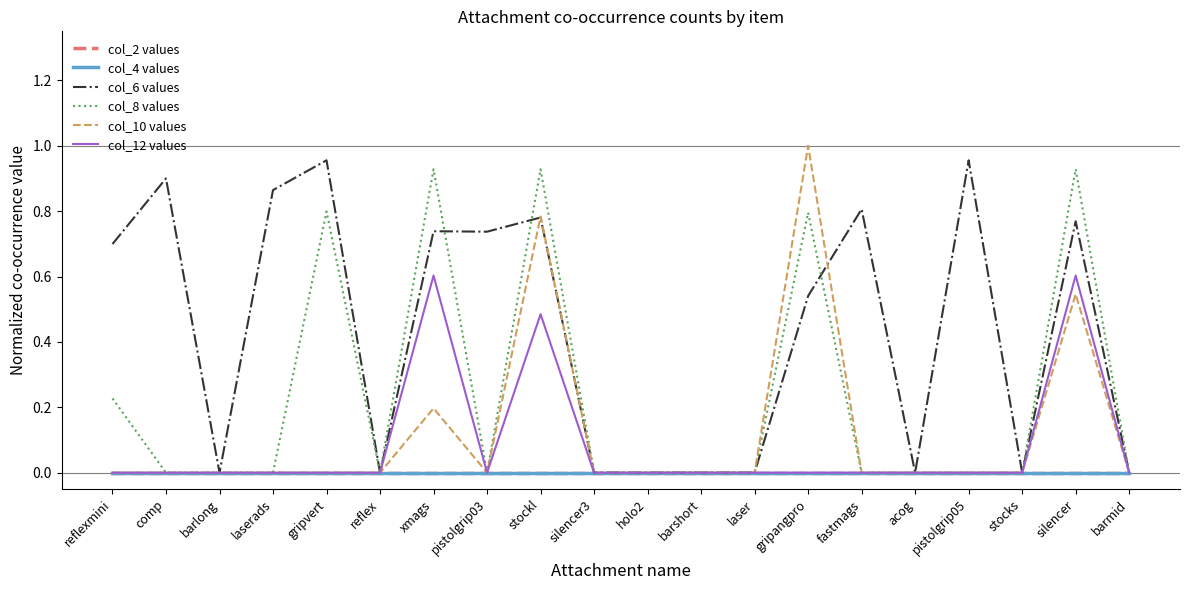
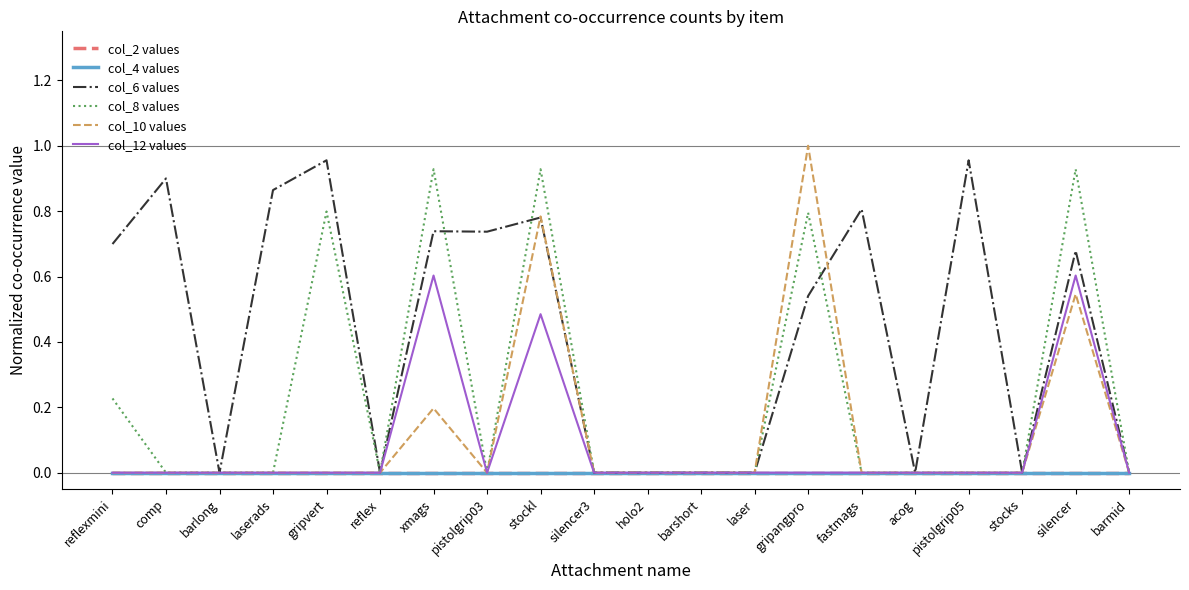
col_6 values, silencer: 0.77 -> 0.68
